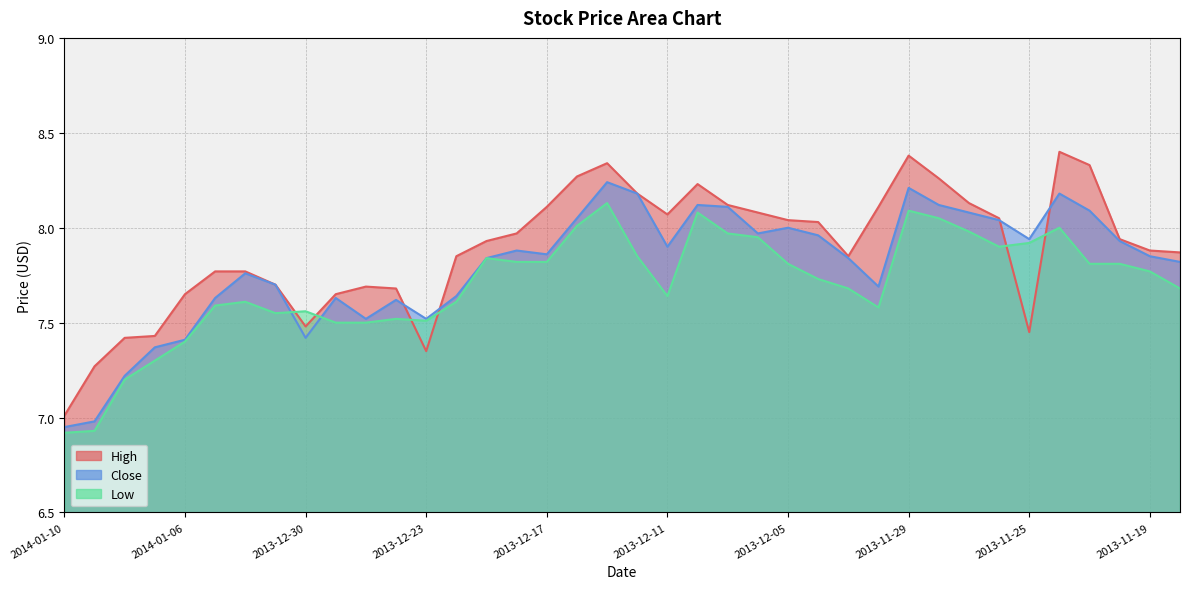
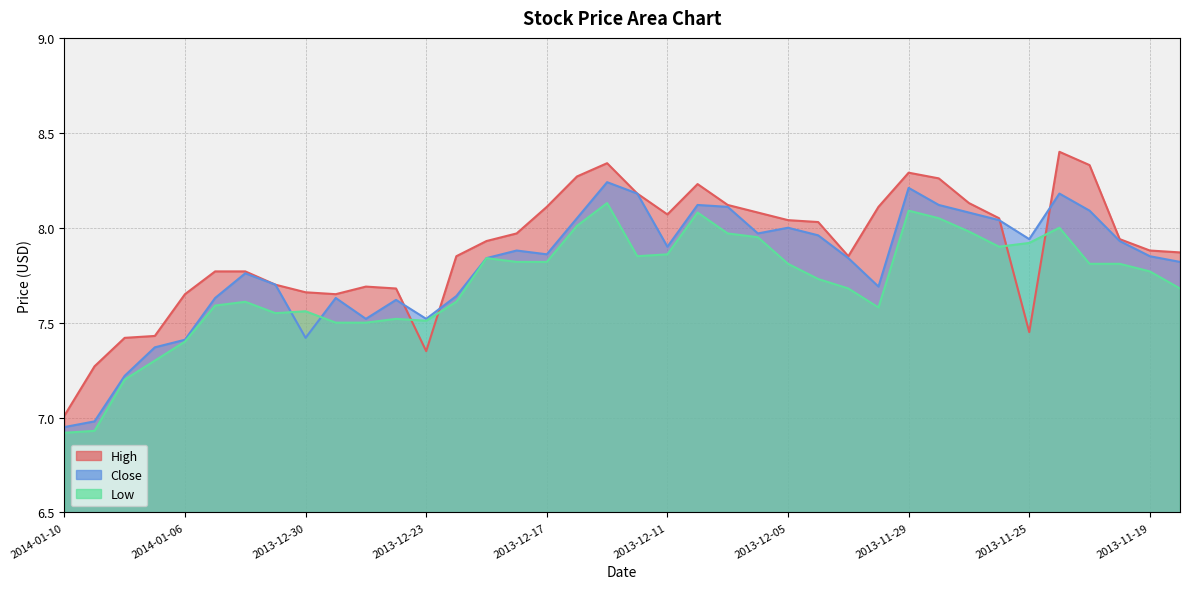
High, 2013-12-30: 7.48 -> 7.66
Low, 2013-12-11: 7.64 -> 7.86
High, 2013-11-29: 8.38 -> 8.29
